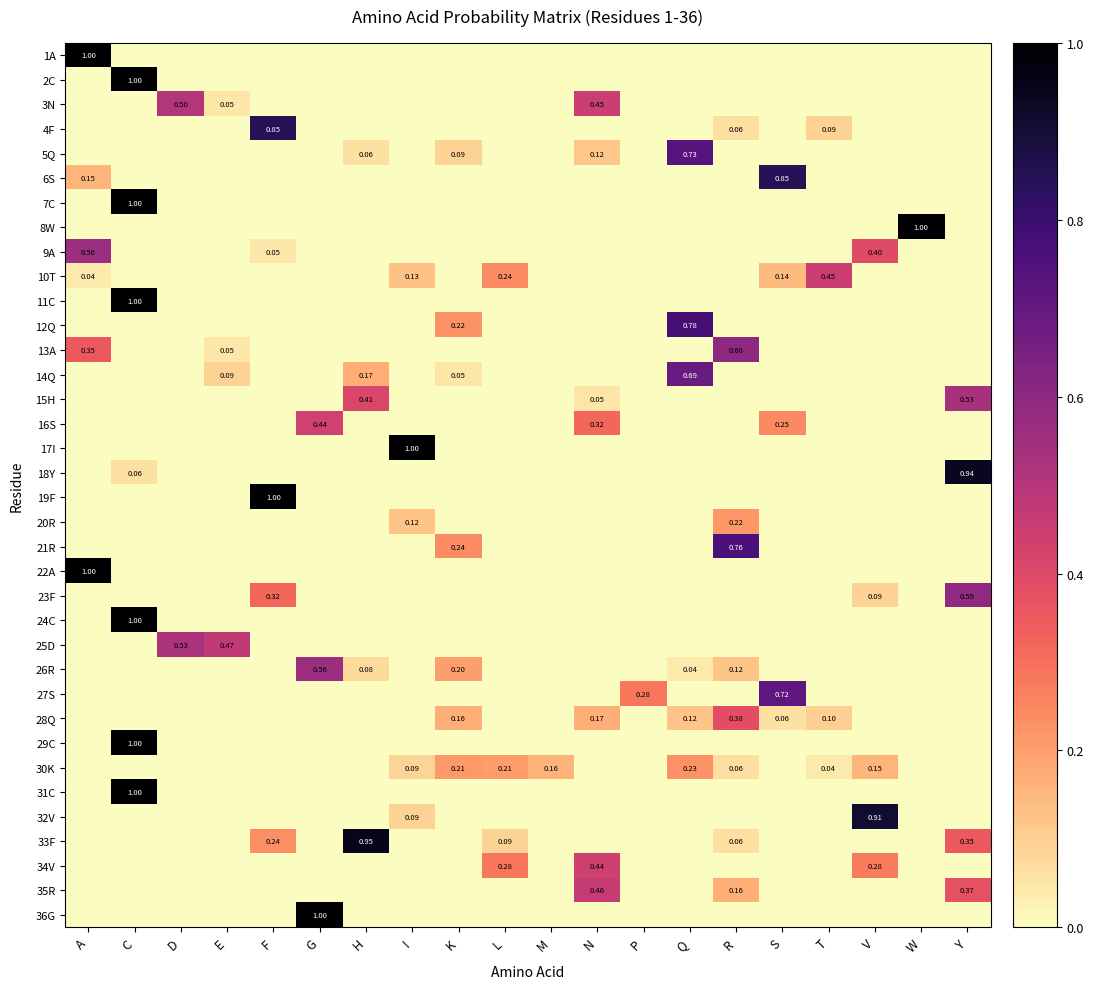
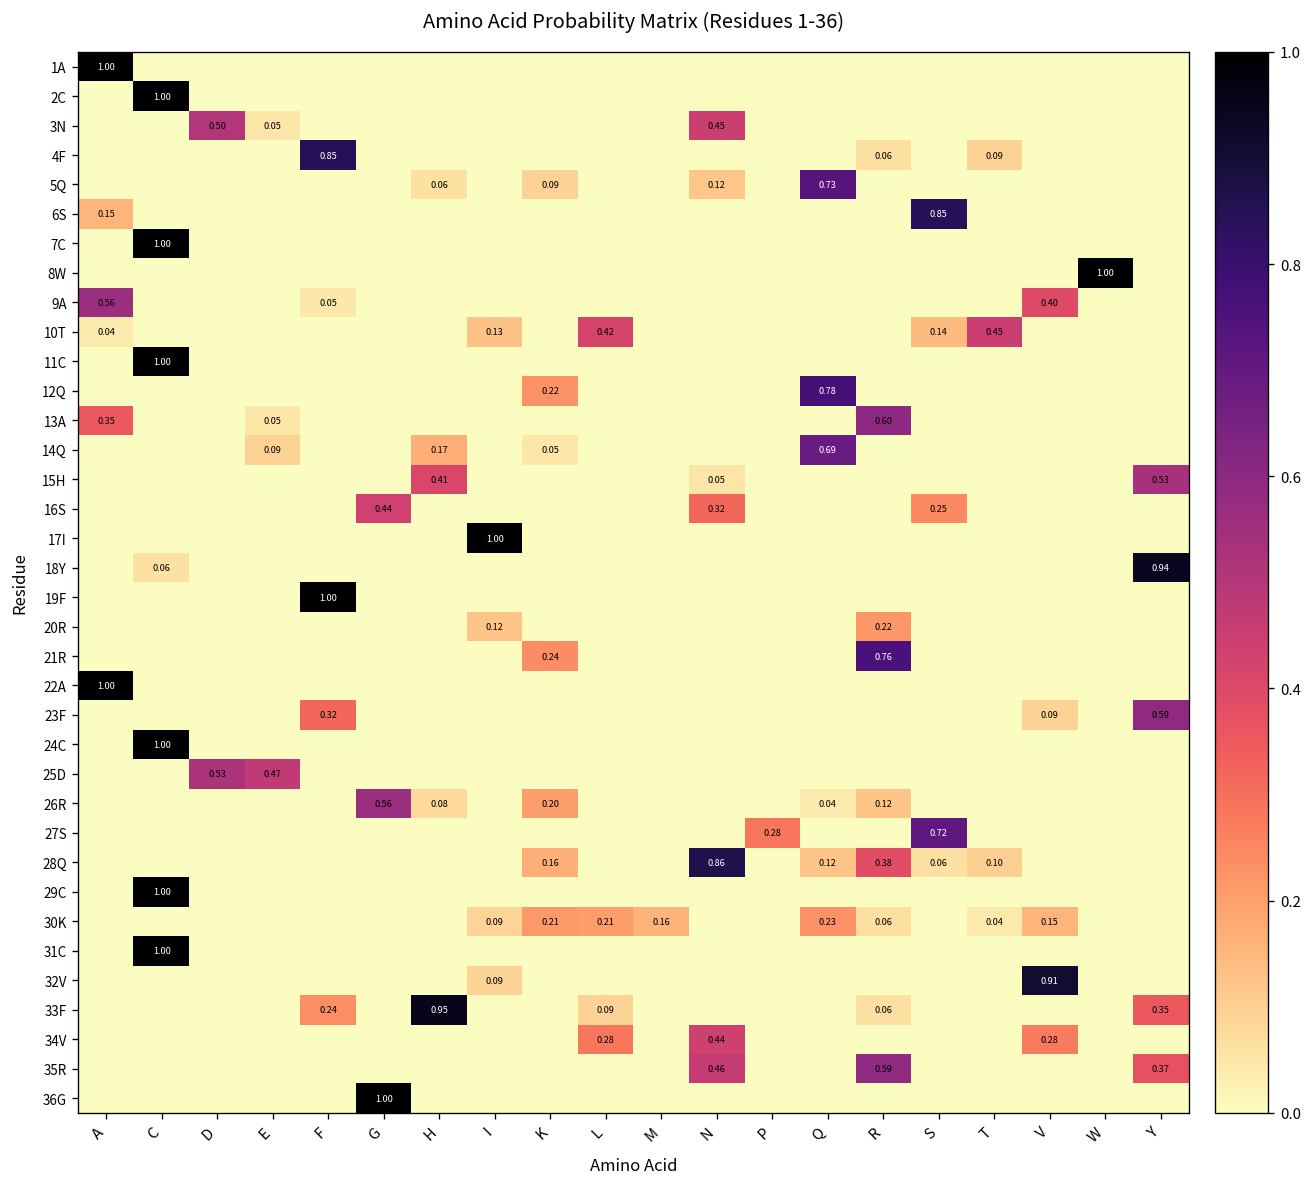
10T, L: 0.24 -> 0.42
28Q, N: 0.17 -> 0.86
35R, R: 0.16 -> 0.59
